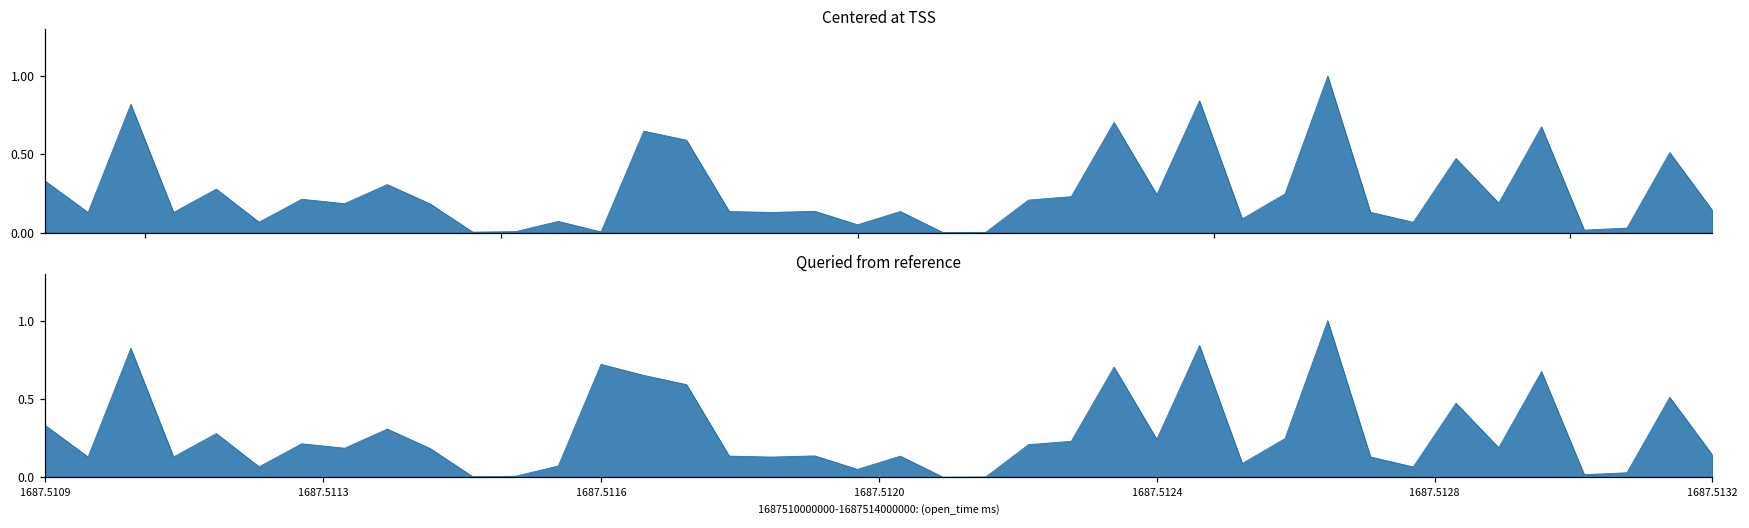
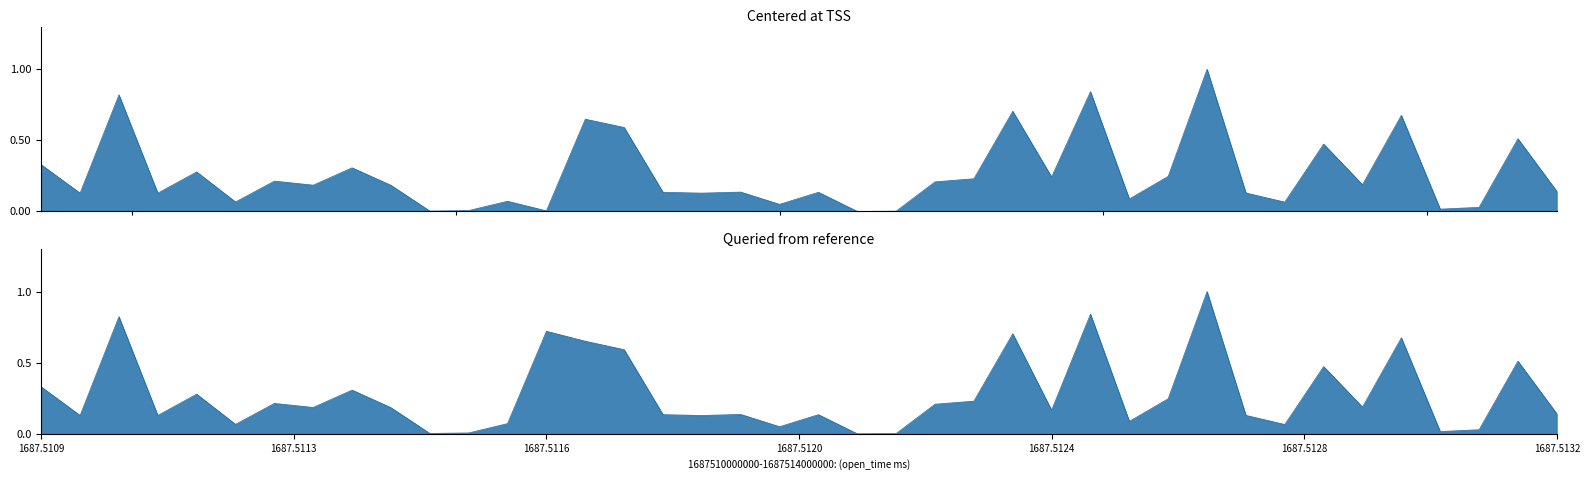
Queried from reference, 1687.5124: 0.24 -> 0.17
